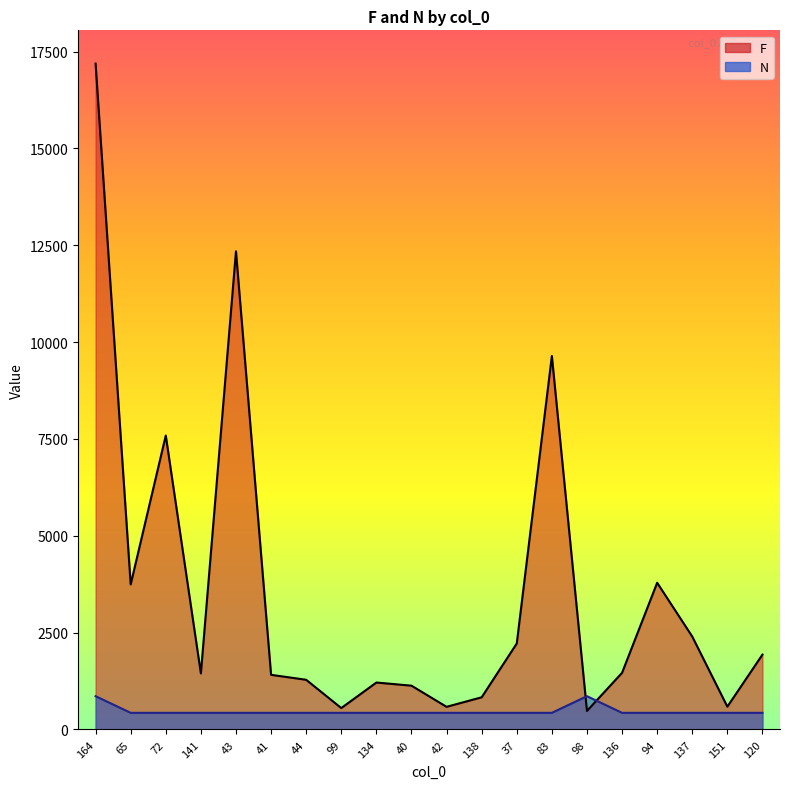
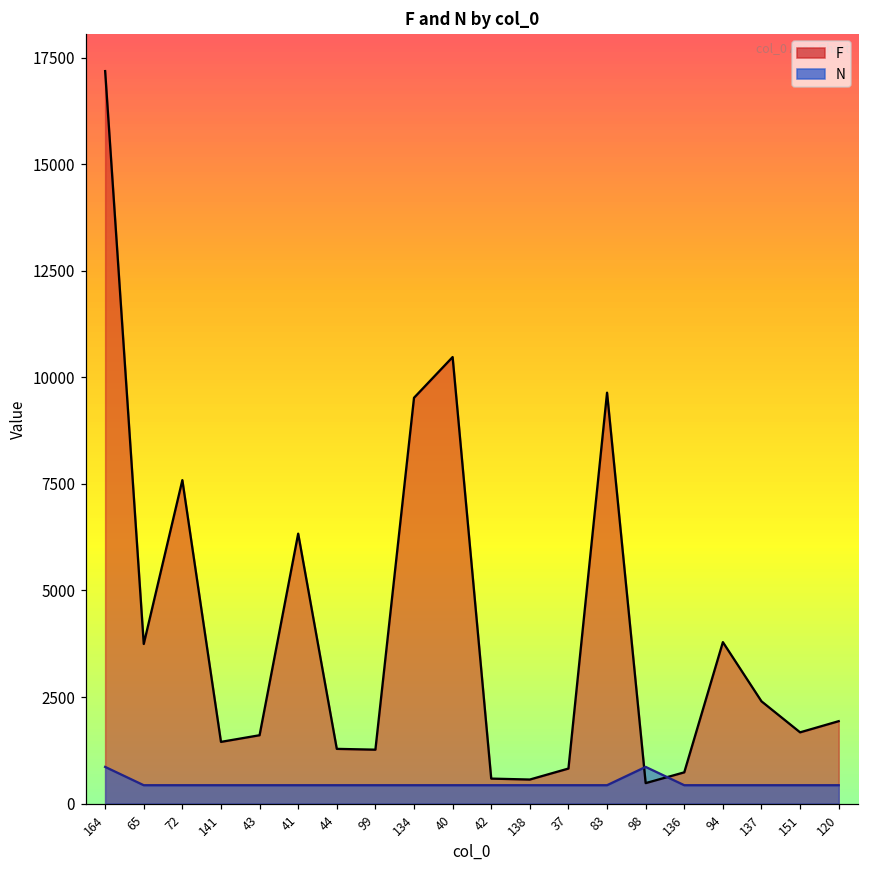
F, 43: 12300 -> 1600
F, 41: 1400 -> 6300
F, 99: 600 -> 1300
F, 134: 1200 -> 9500
F, 40: 1100 -> 10500
F, 138: 800 -> 600
F, 37: 2200 -> 800
F, 136: 1500 -> 700
F, 151: 600 -> 1700
